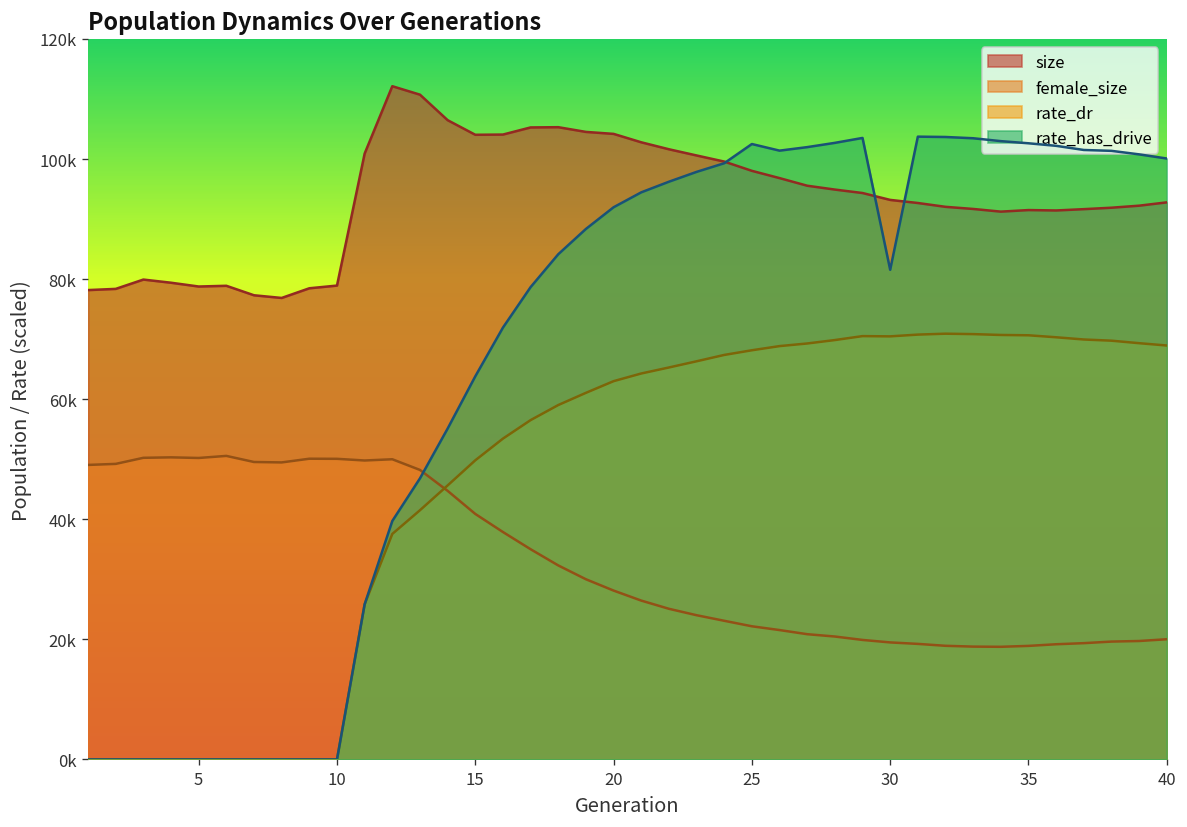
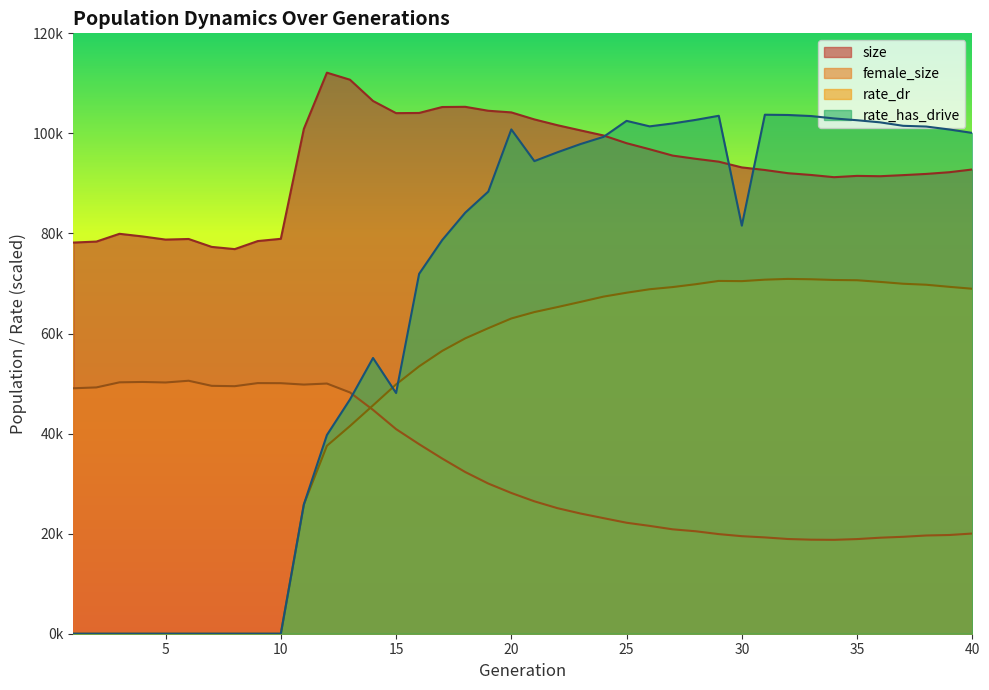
rate_has_drive, 15: 64000 -> 48000
rate_has_drive, 20: 92000 -> 101000
